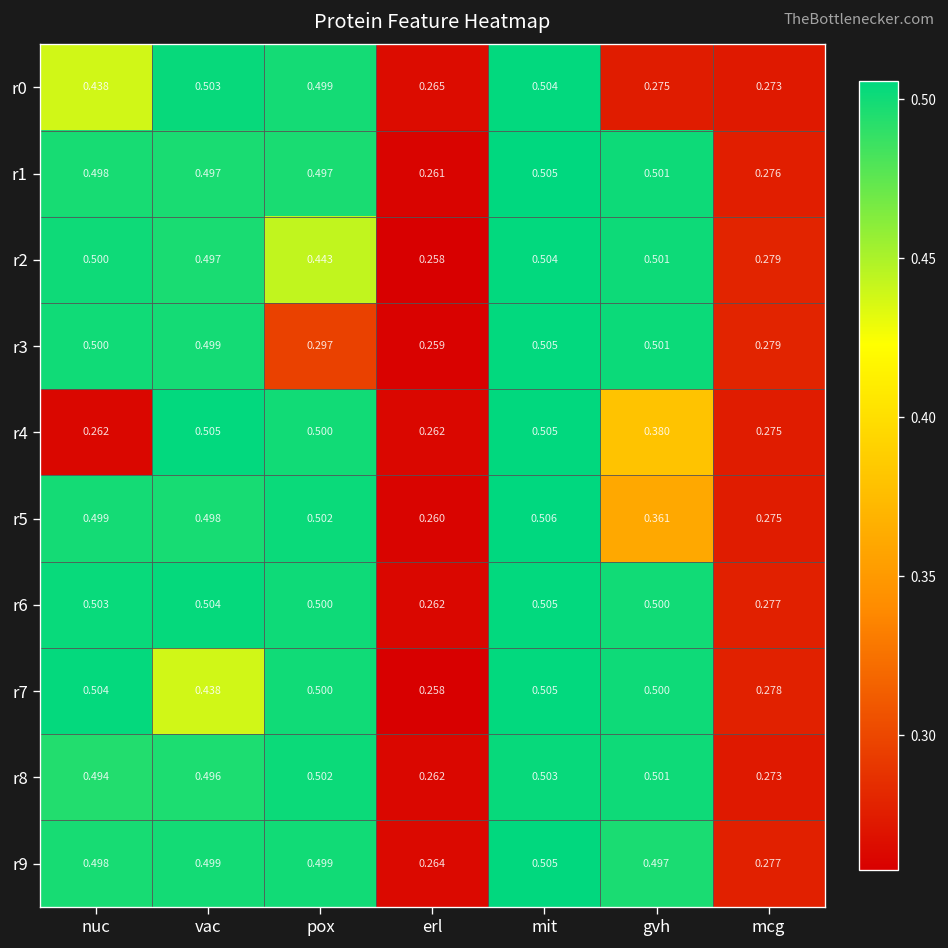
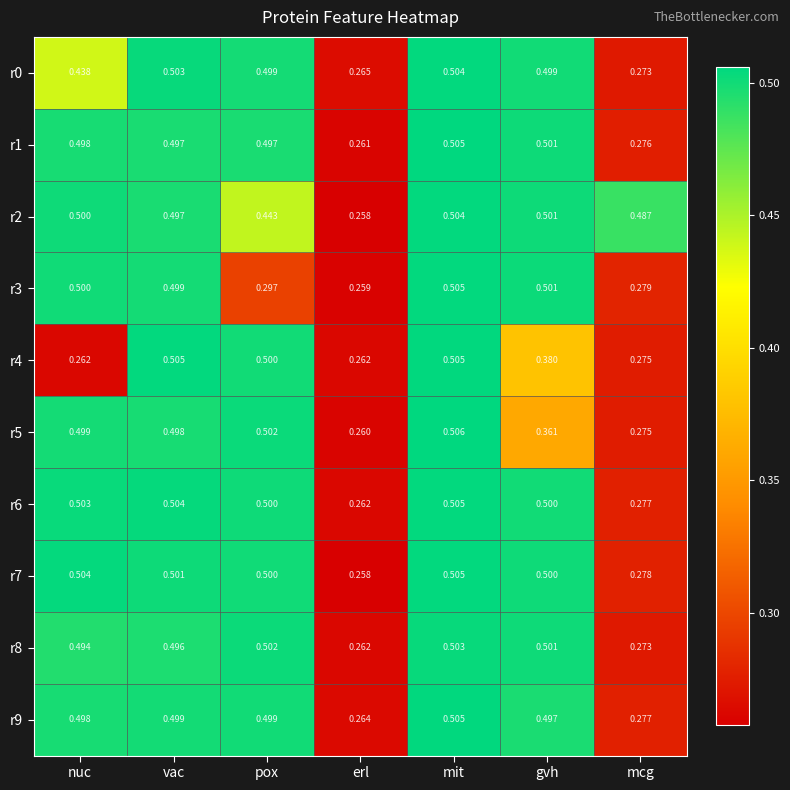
r0, gvh: 0.275 -> 0.499
r2, mcg: 0.279 -> 0.487
r7, vac: 0.438 -> 0.501
